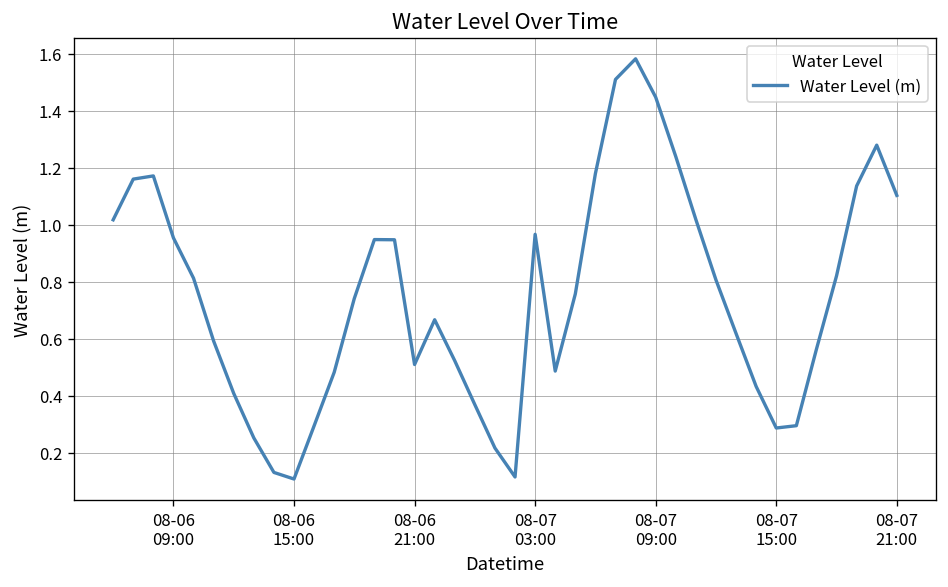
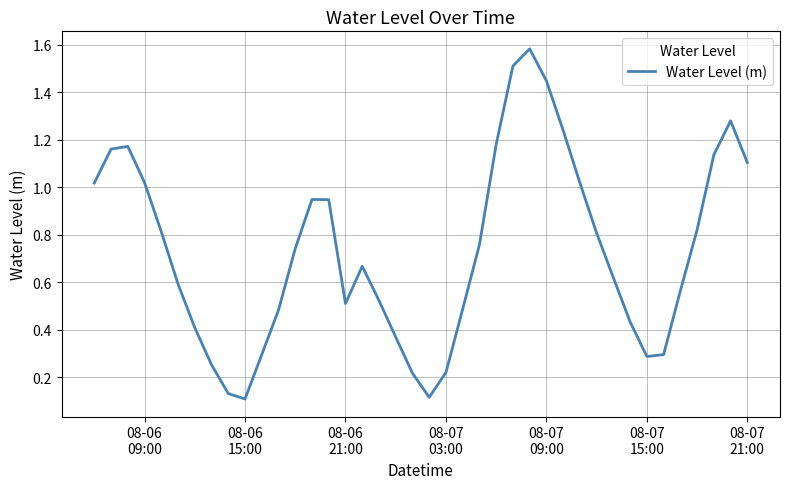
08-06 09:00: 0.95 -> 1.02
08-07 03:00: 0.97 -> 0.22
